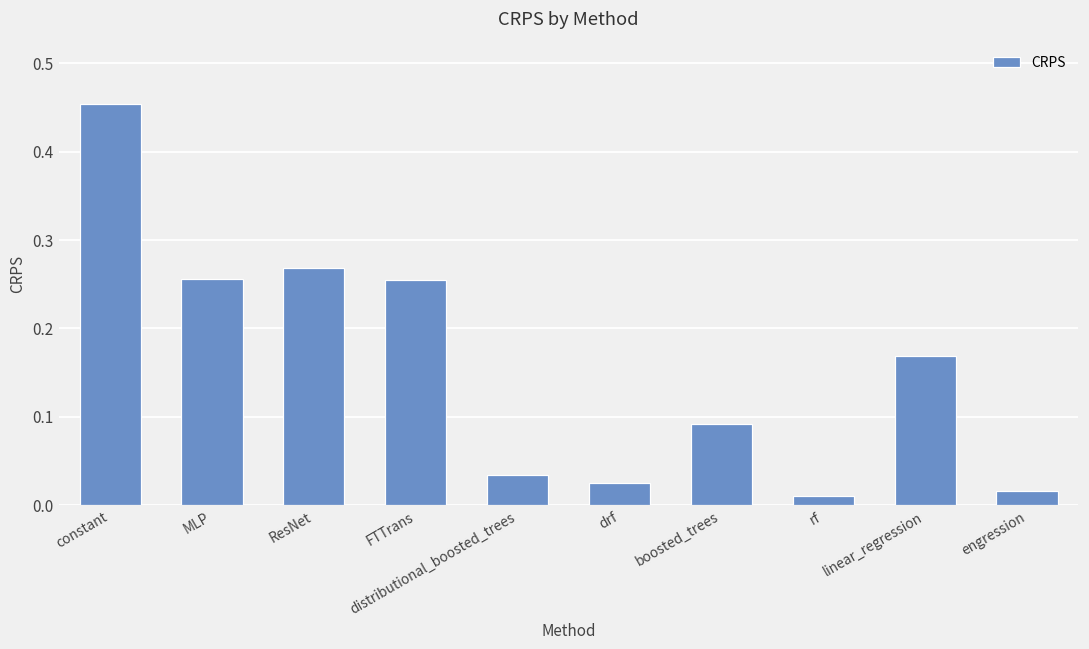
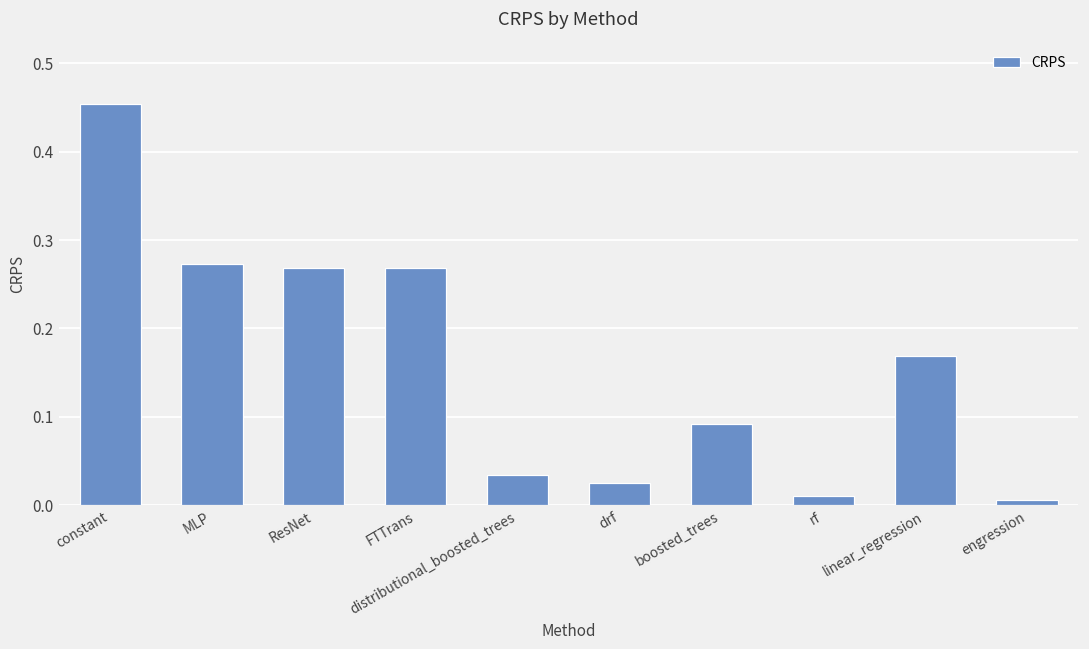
MLP: 0.26 -> 0.27
FTTrans: 0.25 -> 0.27
engression: 0.02 -> 0.01
